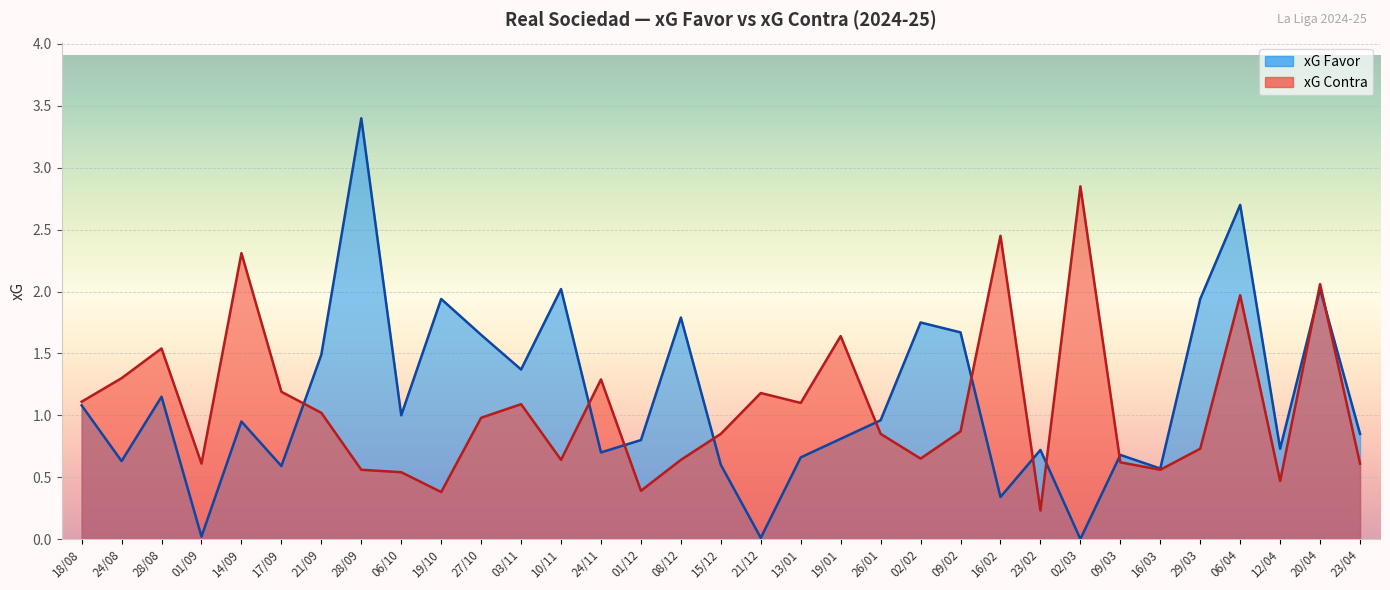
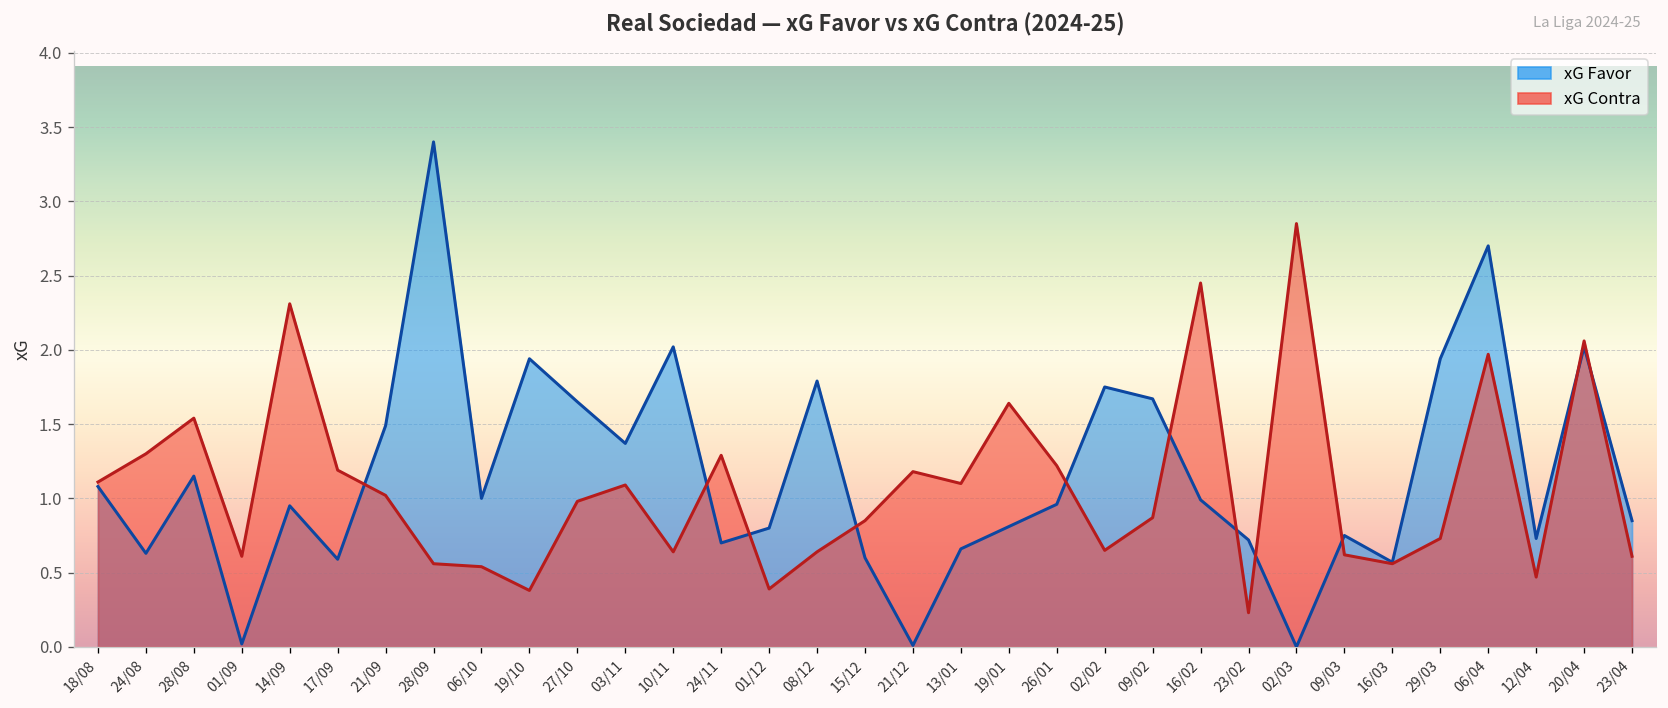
xG Contra, 26/01: 0.85 -> 1.22
xG Favor, 16/02: 0.34 -> 0.99
xG Favor, 09/03: 0.68 -> 0.75
